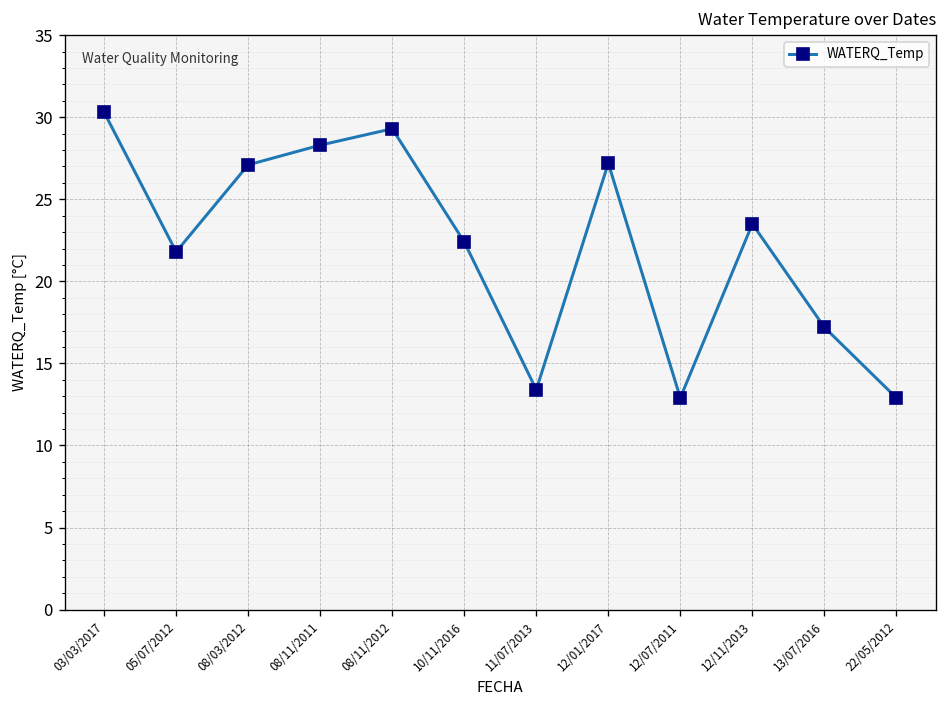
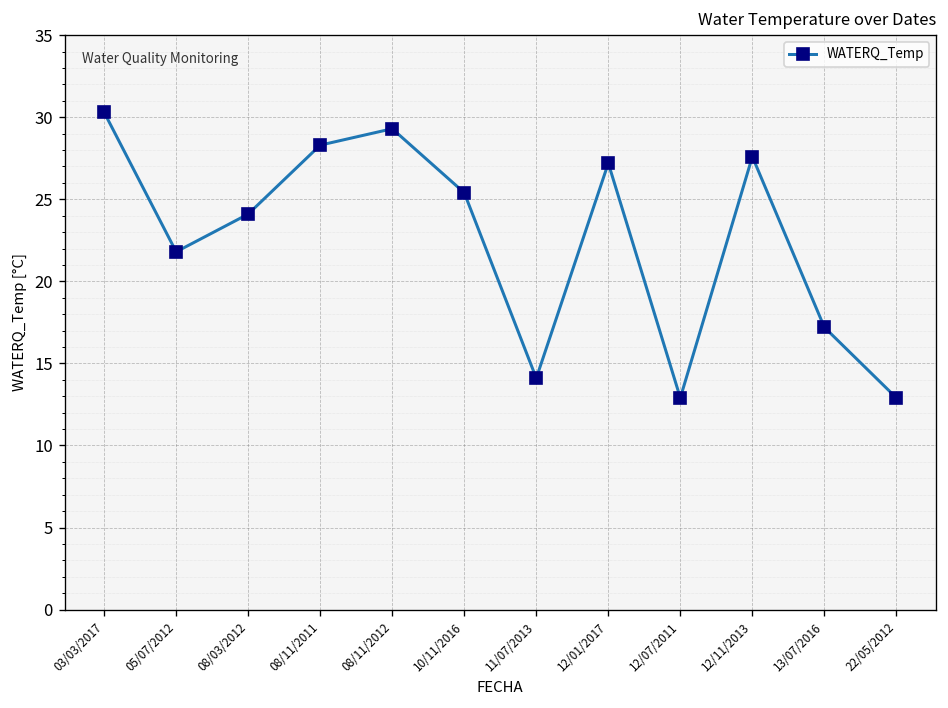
08/03/2012: 27.1 -> 24.1
10/11/2016: 22.4 -> 25.4
11/07/2013: 13.4 -> 14.1
12/11/2013: 23.5 -> 27.6
